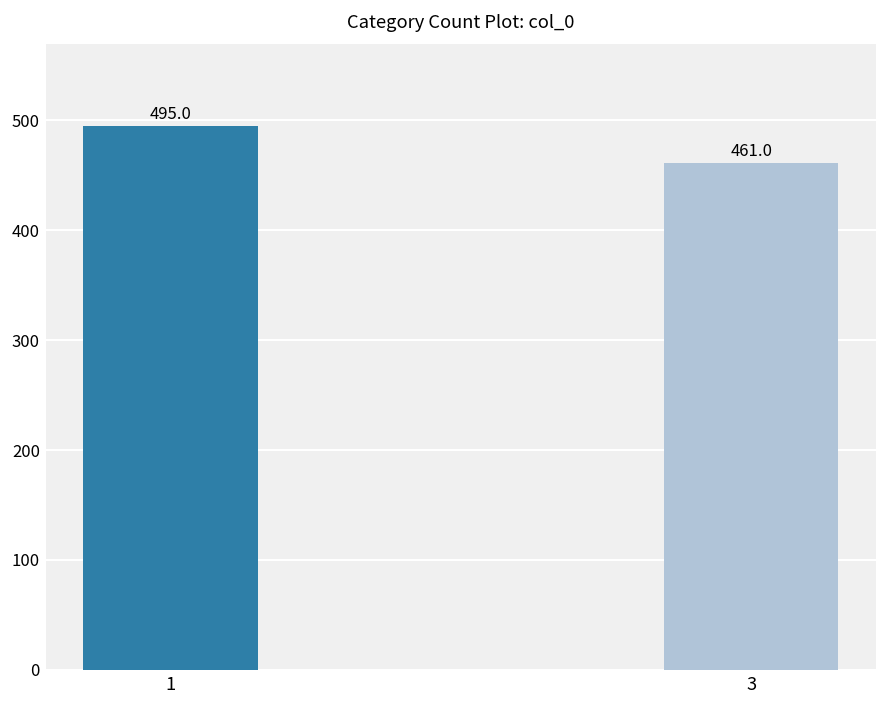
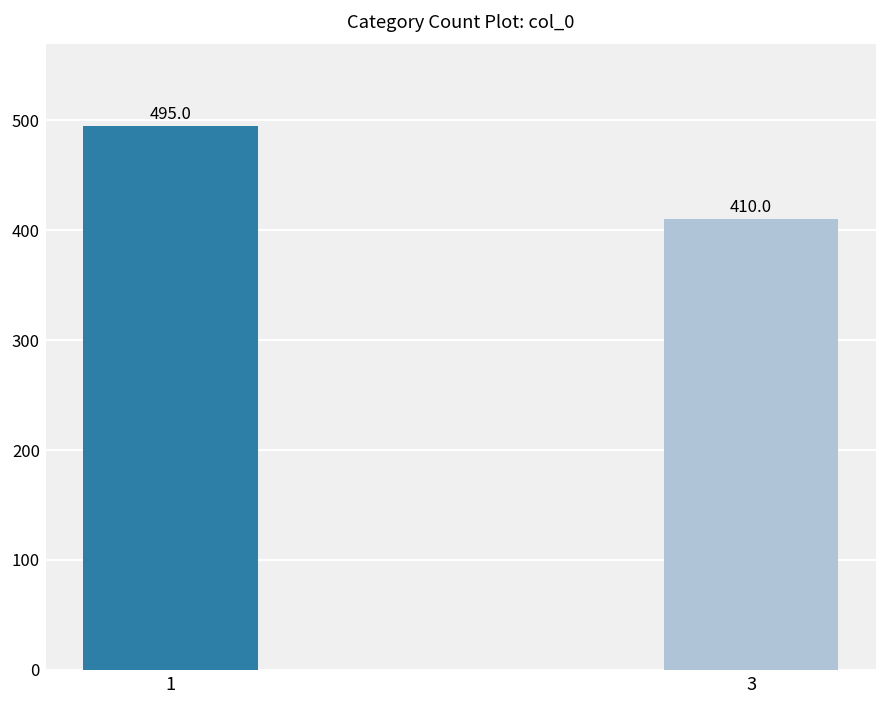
3: 461.0 -> 410.0
